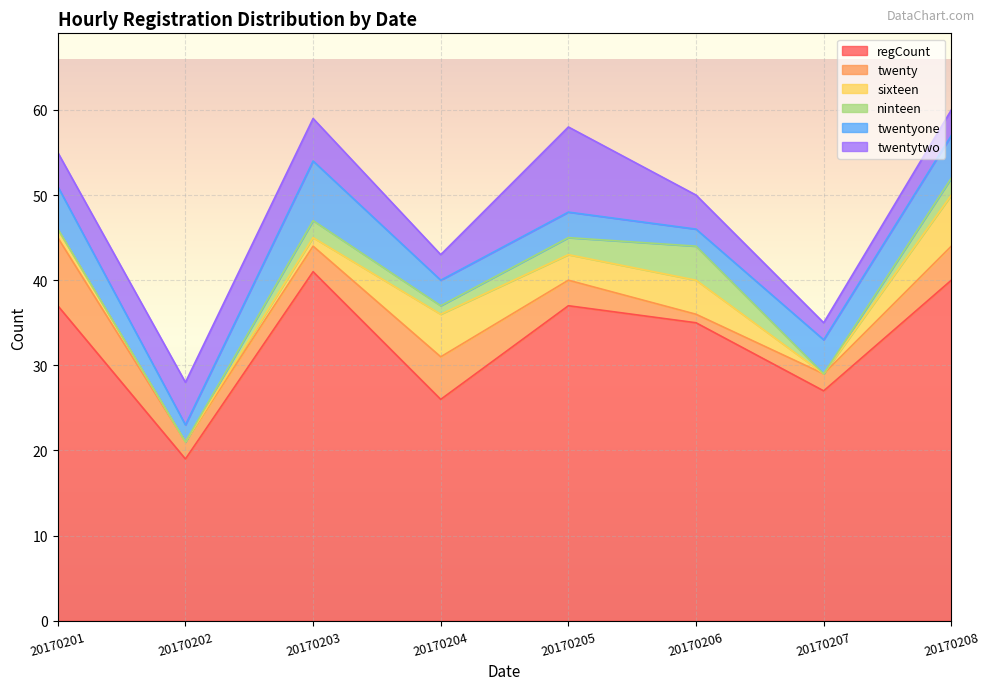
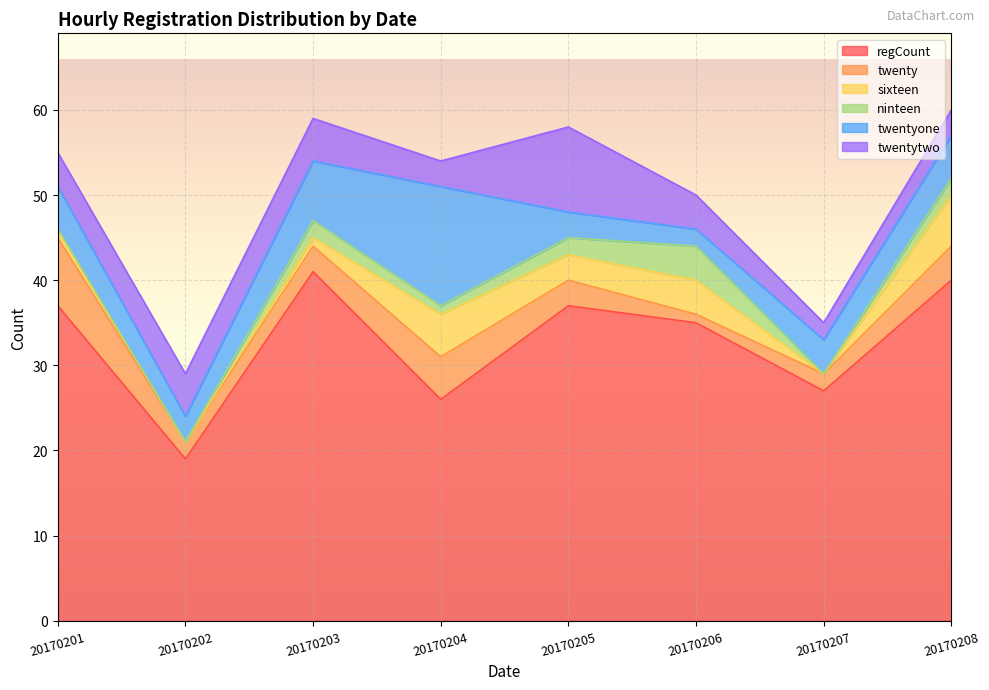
twentyone, 20170202: 2 -> 3
twentyone, 20170204: 3 -> 14
